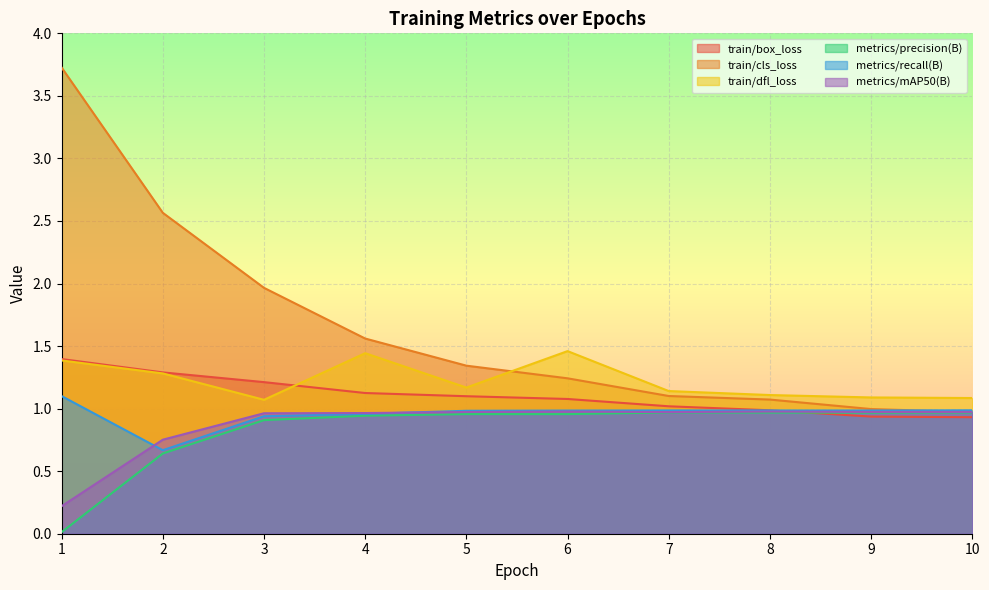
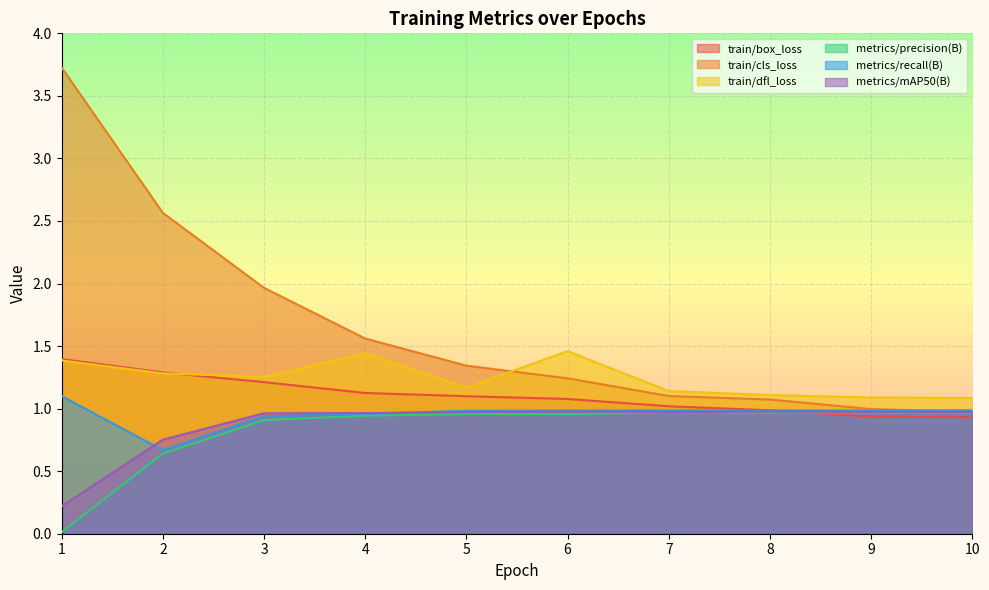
train/dfl_loss, 3: 1.07 -> 1.25
